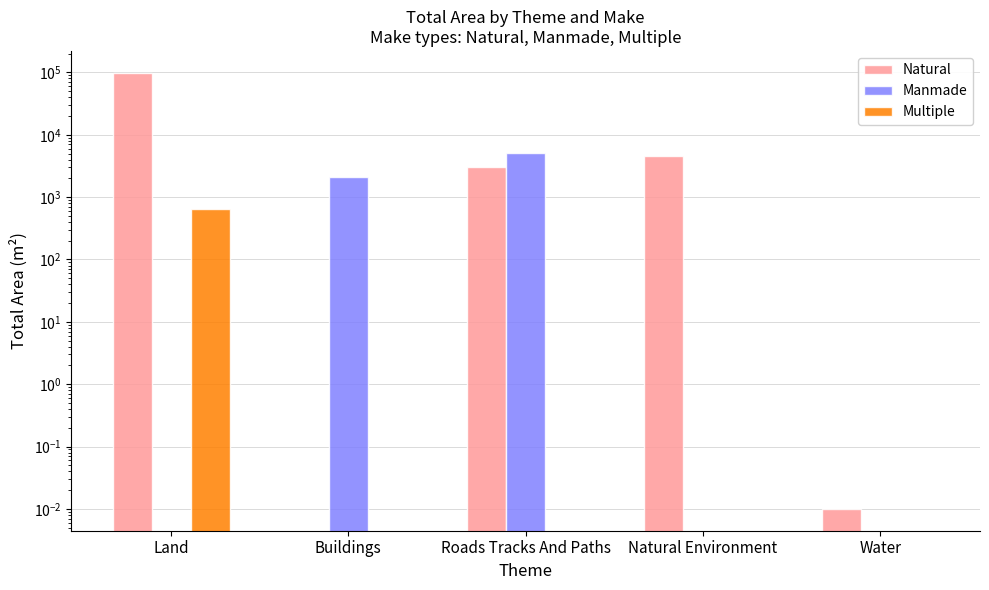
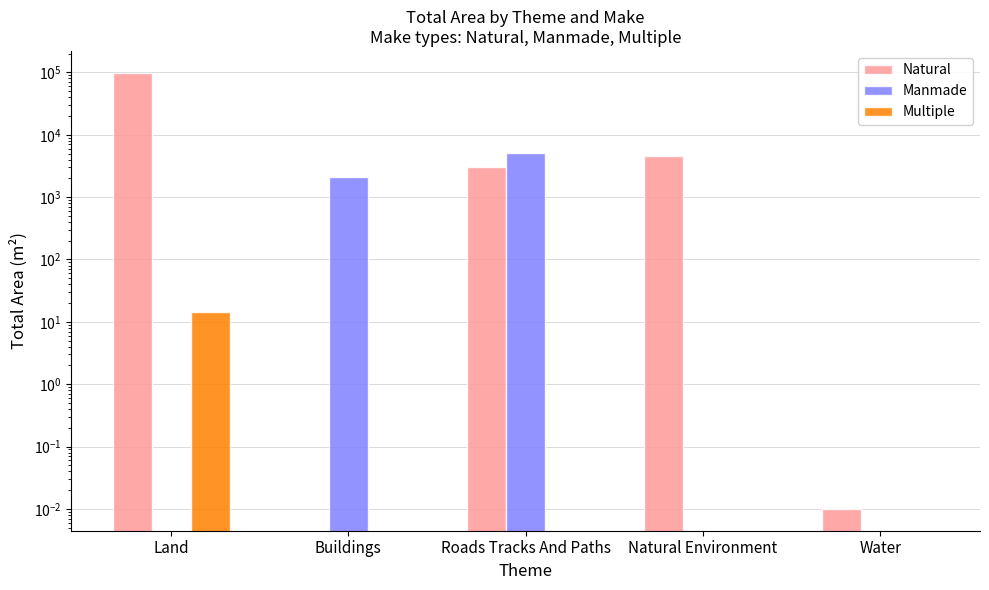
Multiple, Land: 600 -> 14
